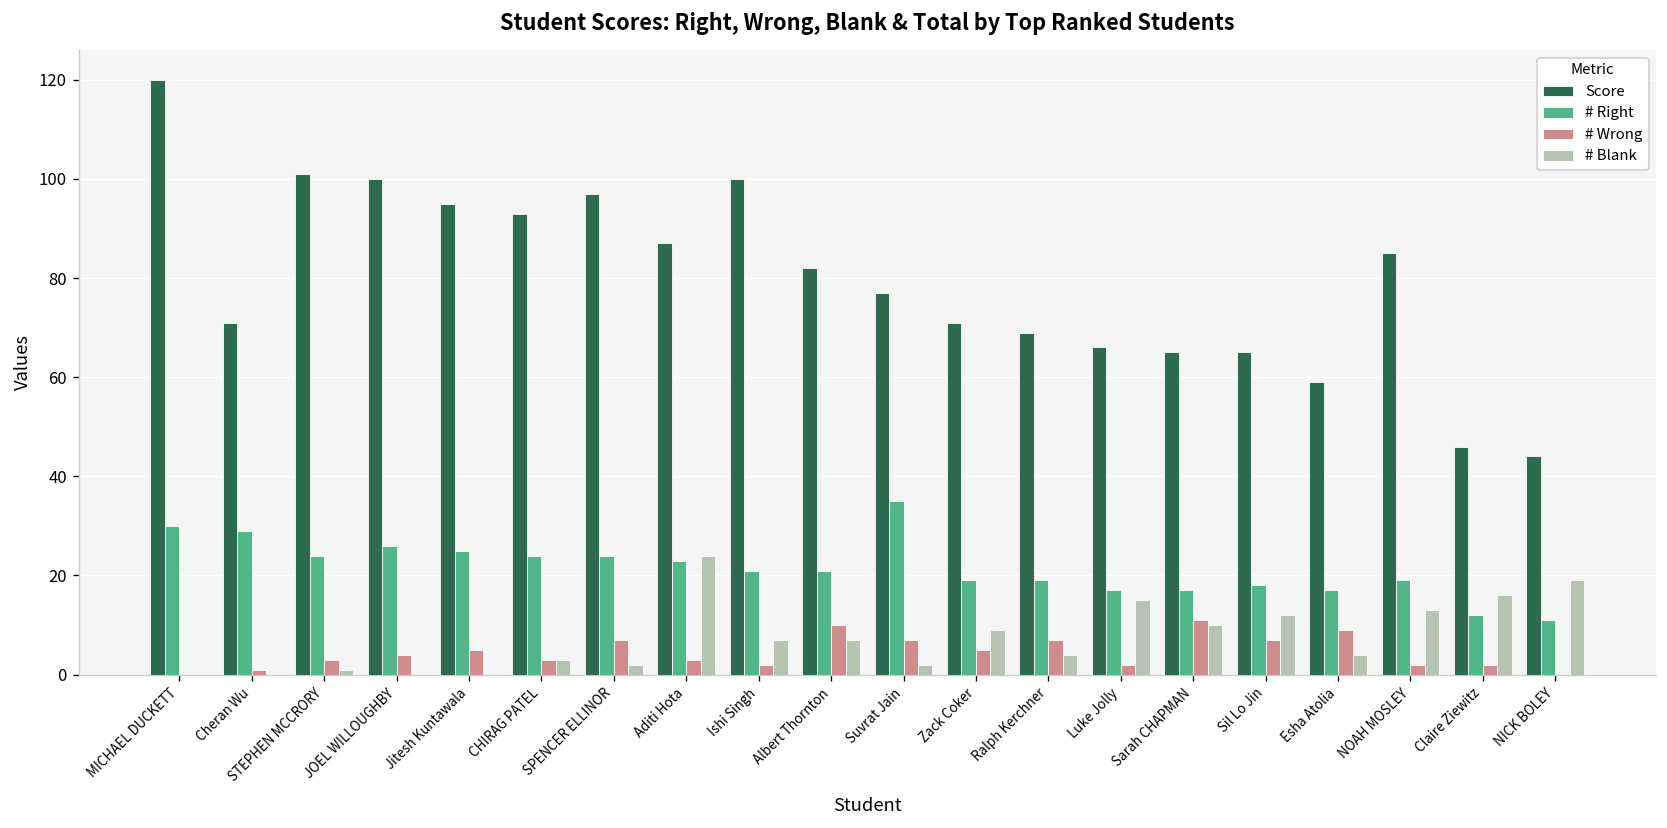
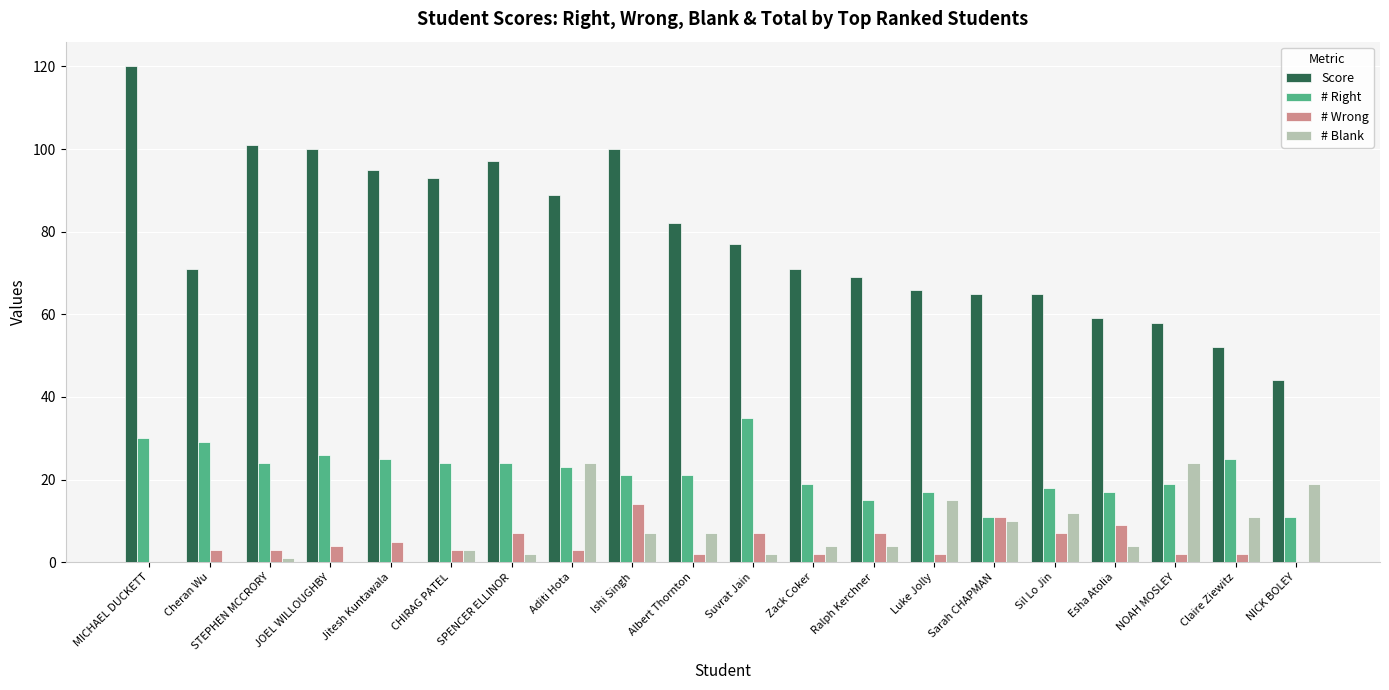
# Wrong, Cheran Wu: 1 -> 3
Score, Aditi Hota: 87 -> 89
# Wrong, Ishi Singh: 2 -> 14
# Wrong, Albert Thornton: 10 -> 2
# Wrong, Zack Coker: 5 -> 2
# Blank, Zack Coker: 9 -> 4
# Right, Ralph Kerchner: 19 -> 15
# Right, Sarah CHAPMAN: 17 -> 11
Score, NOAH MOSLEY: 85 -> 58
# Blank, NOAH MOSLEY: 13 -> 24
Score, Claire Ziewitz: 46 -> 52
# Right, Claire Ziewitz: 12 -> 25
# Blank, Claire Ziewitz: 16 -> 11
